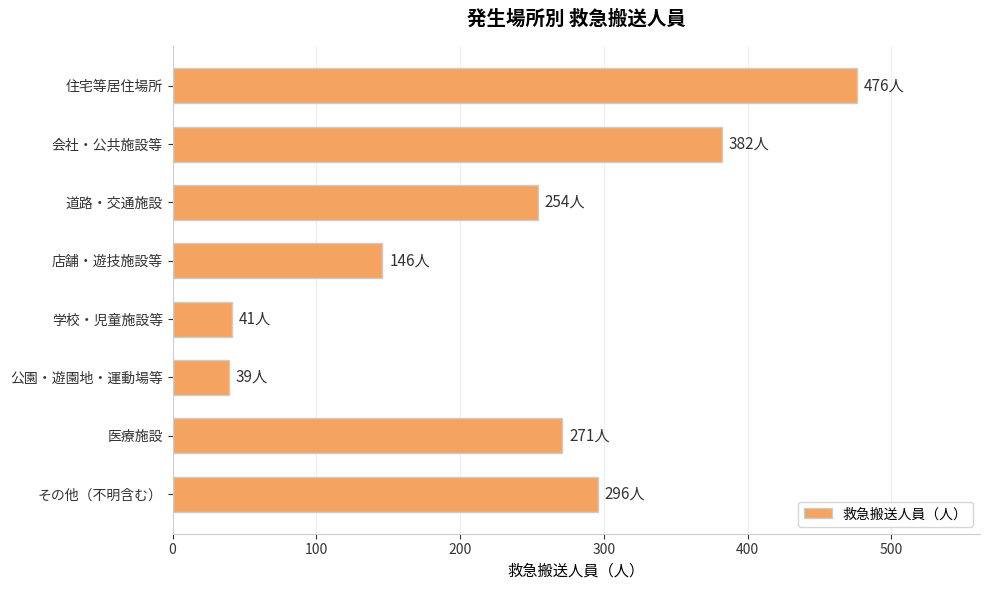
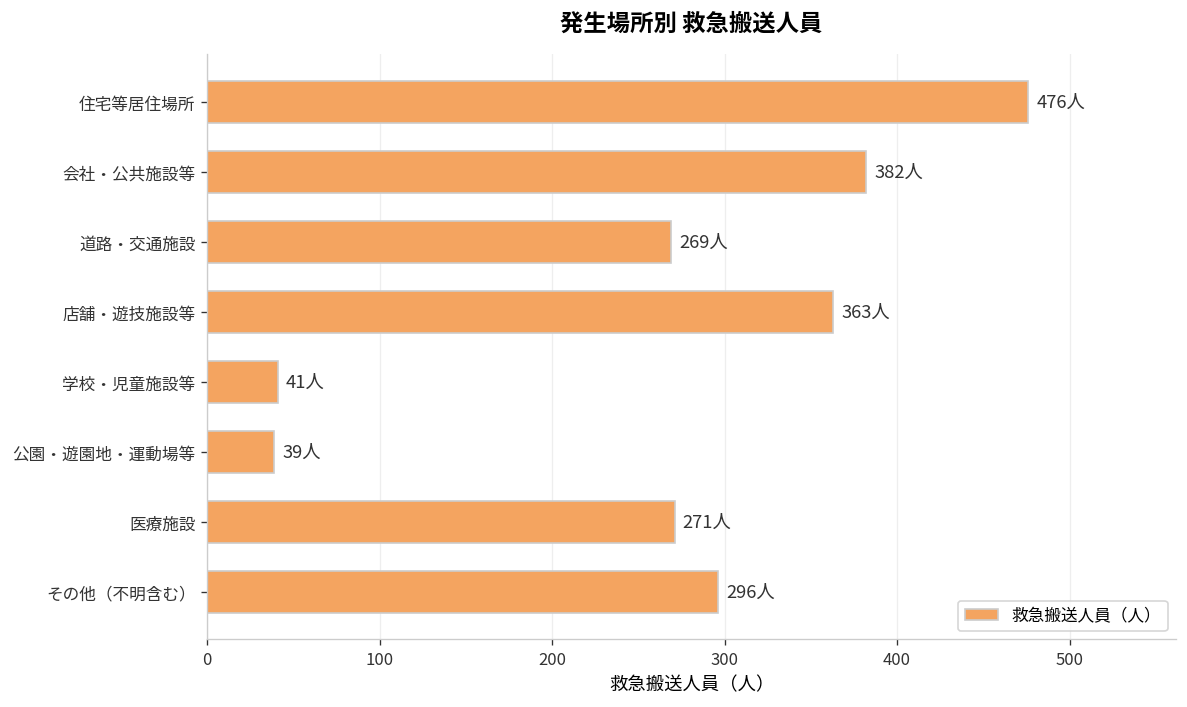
道路・交通施設: 254人 -> 269人
店舗・遊技施設等: 146人 -> 363人
